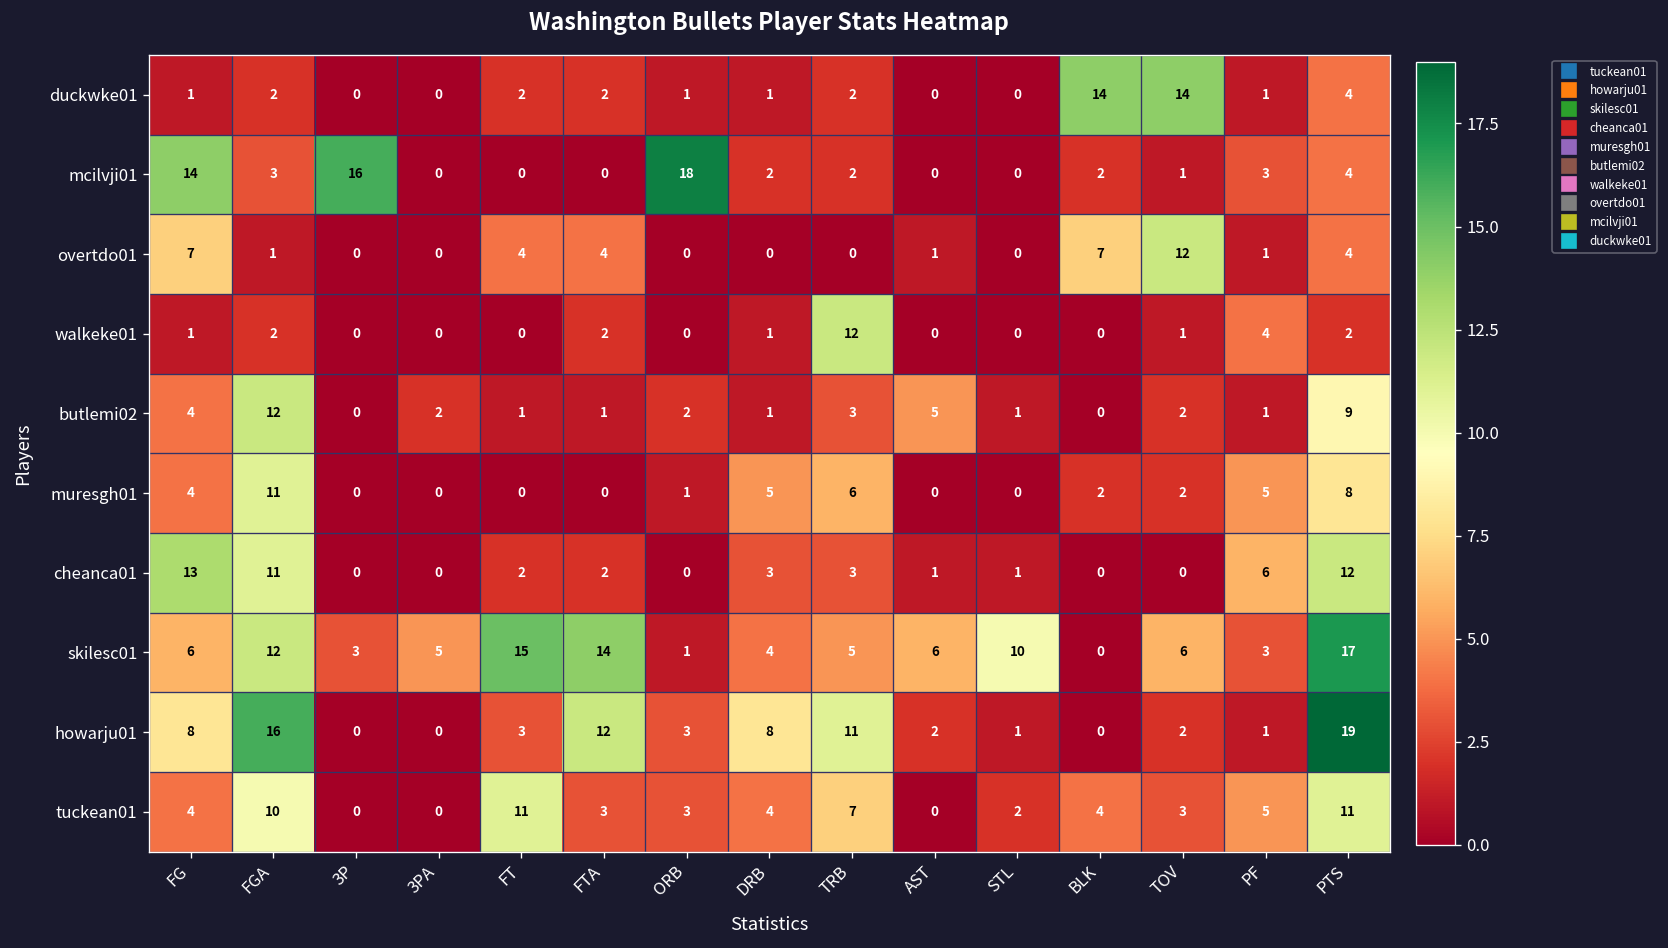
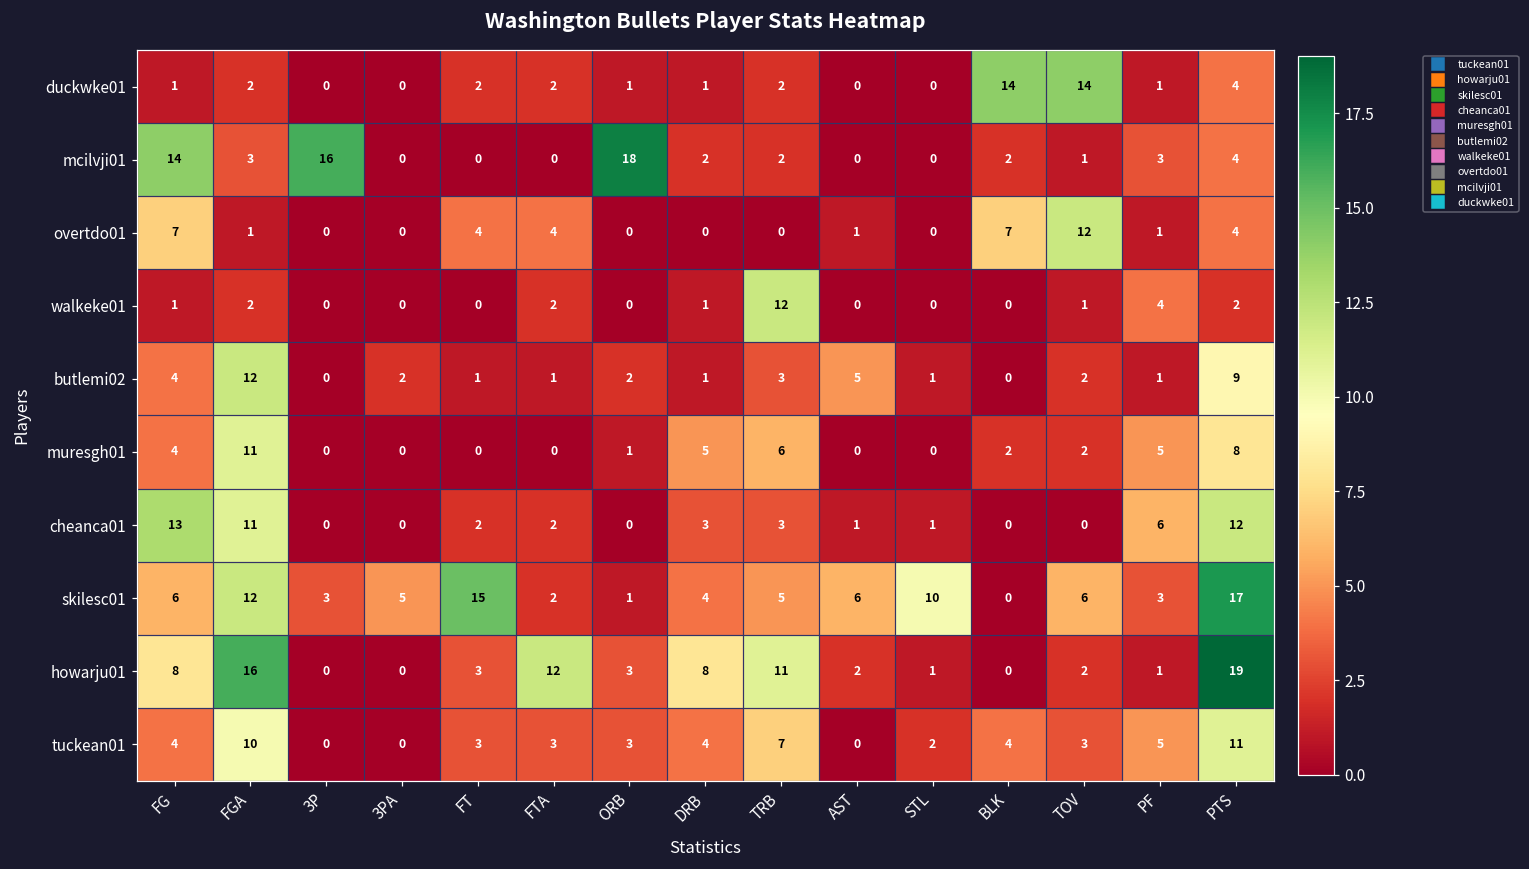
skilesc01, FTA: 14 -> 2
tuckean01, FT: 11 -> 3
